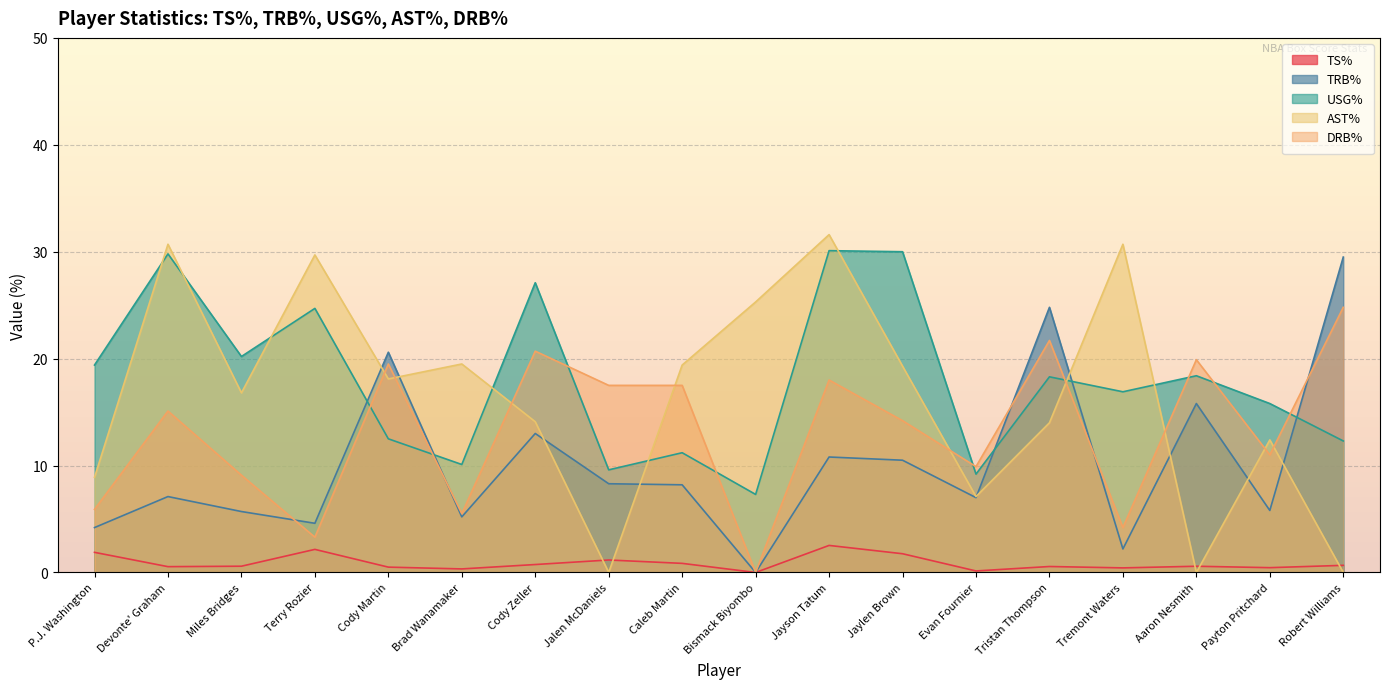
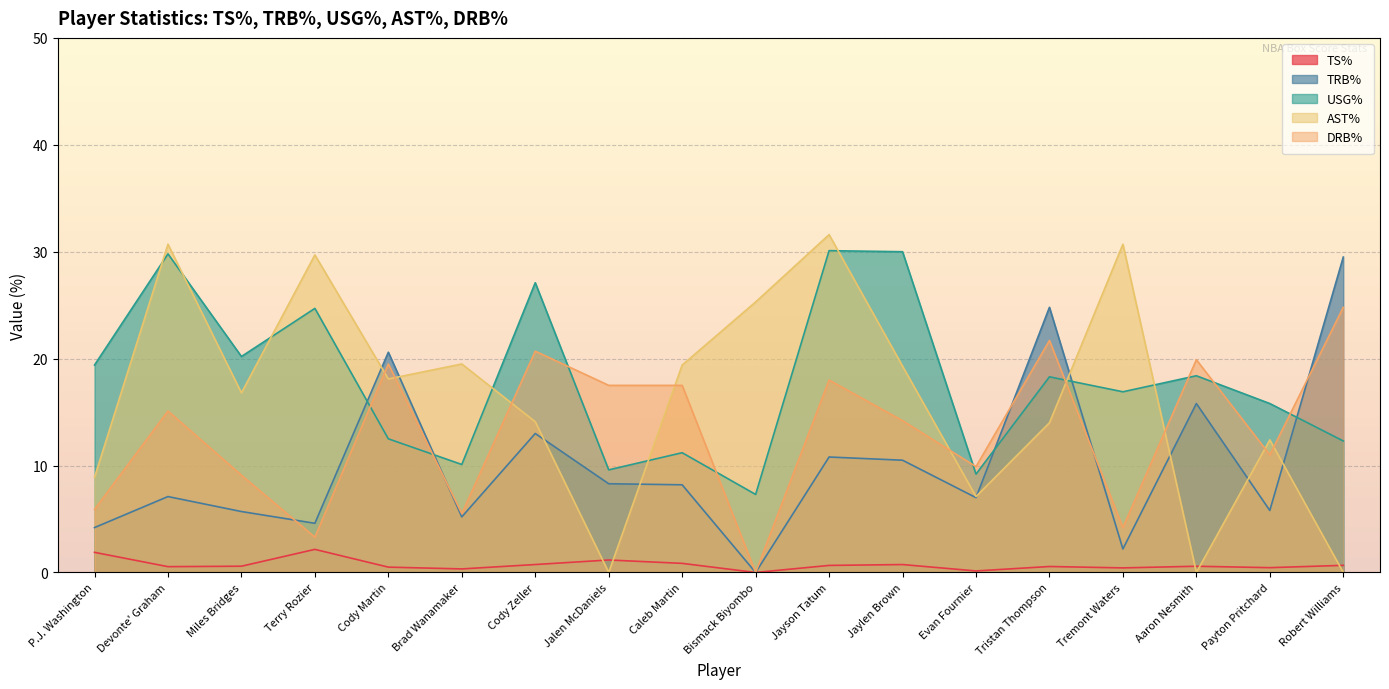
TS%, Jayson Tatum: 2.5 -> 0.7
TS%, Jaylen Brown: 1.8 -> 0.7
